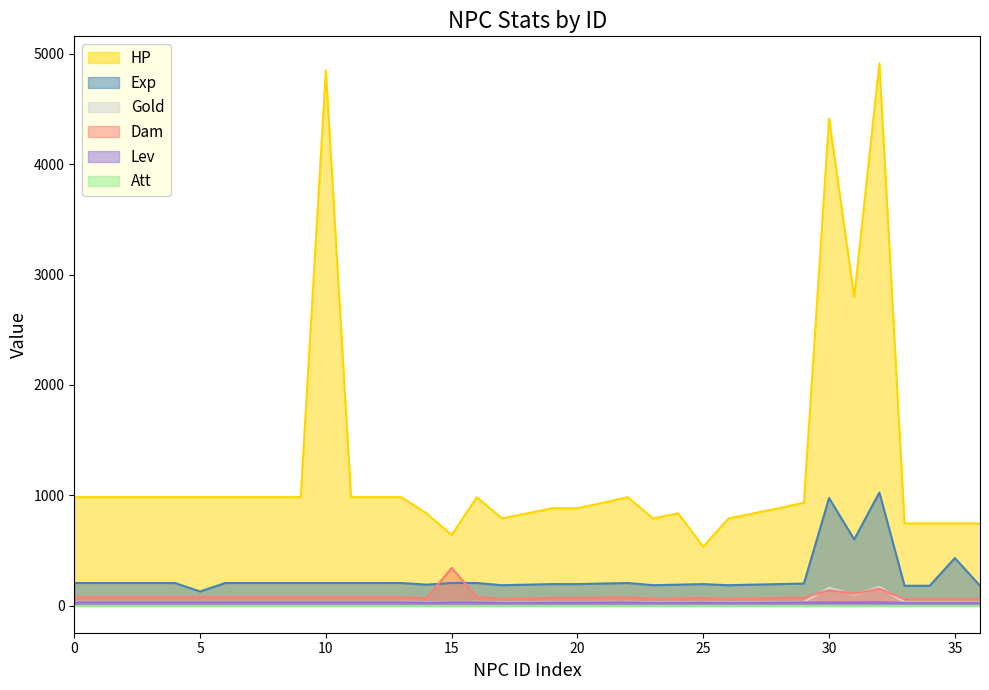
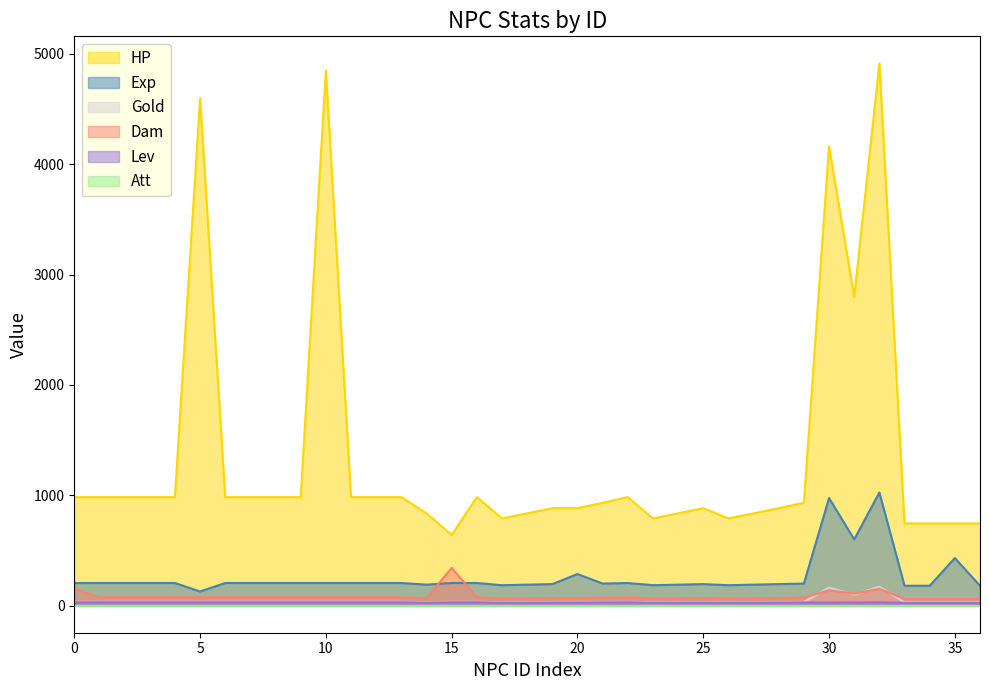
Dam, 0: 80 -> 150
HP, 5: 980 -> 4600
Exp, 20: 200 -> 290
HP, 25: 540 -> 880
HP, 30: 4420 -> 4160
